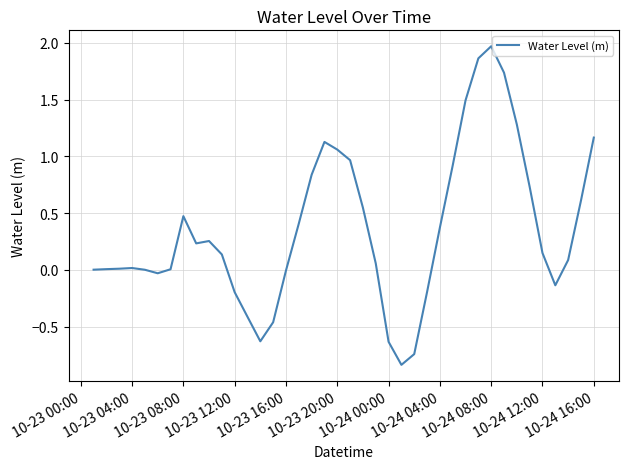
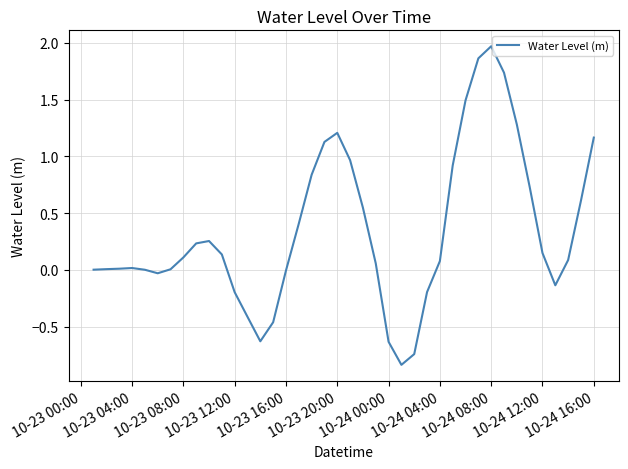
10-23 08:00: 0.47 -> 0.11
10-23 20:00: 1.06 -> 1.21
10-24 04:00: 0.37 -> 0.08
